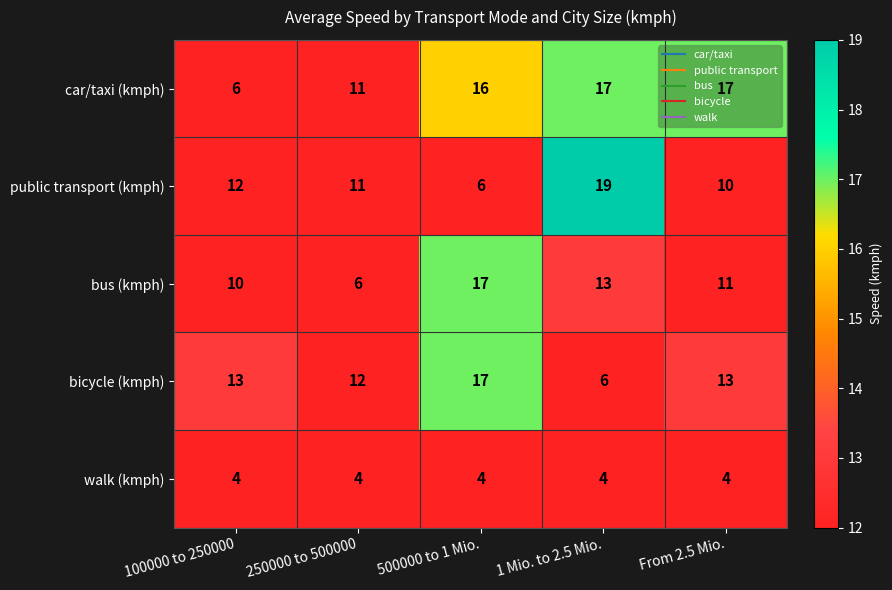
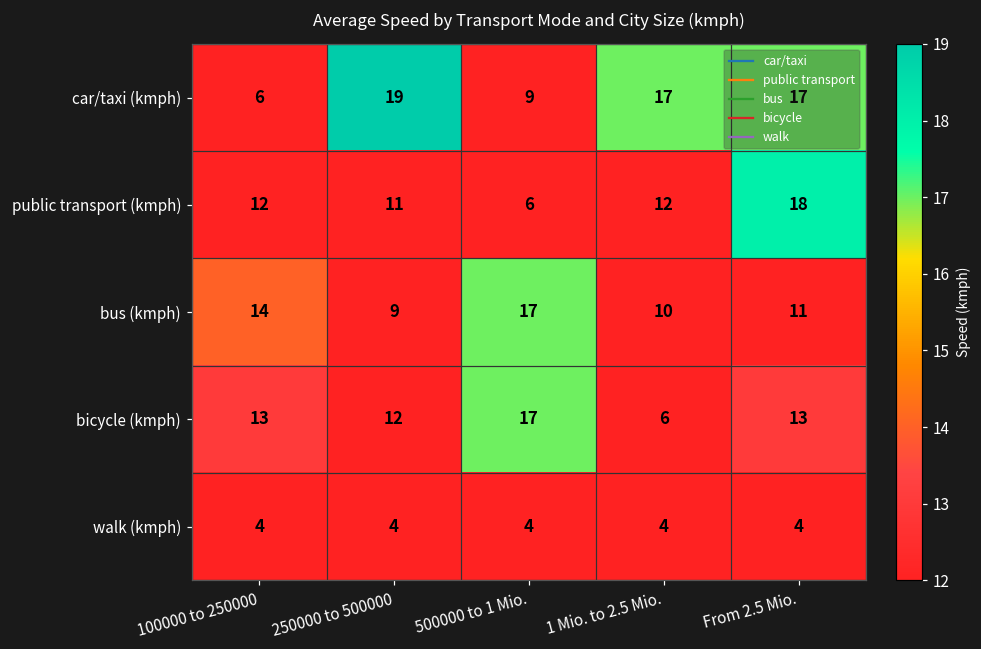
car/taxi (kmph), 250000 to 500000: 11 -> 19
car/taxi (kmph), 500000 to 1 Mio.: 16 -> 9
public transport (kmph), 1 Mio. to 2.5 Mio.: 19 -> 12
public transport (kmph), From 2.5 Mio.: 10 -> 18
bus (kmph), 100000 to 250000: 10 -> 14
bus (kmph), 250000 to 500000: 6 -> 9
bus (kmph), 1 Mio. to 2.5 Mio.: 13 -> 10
